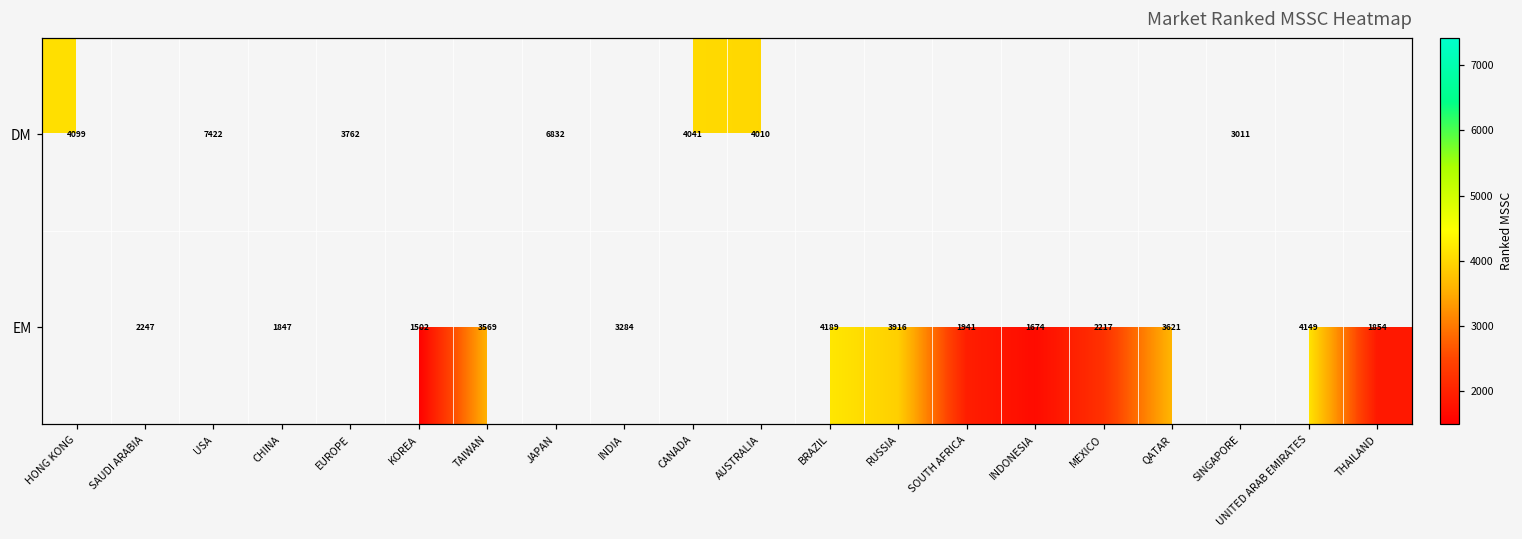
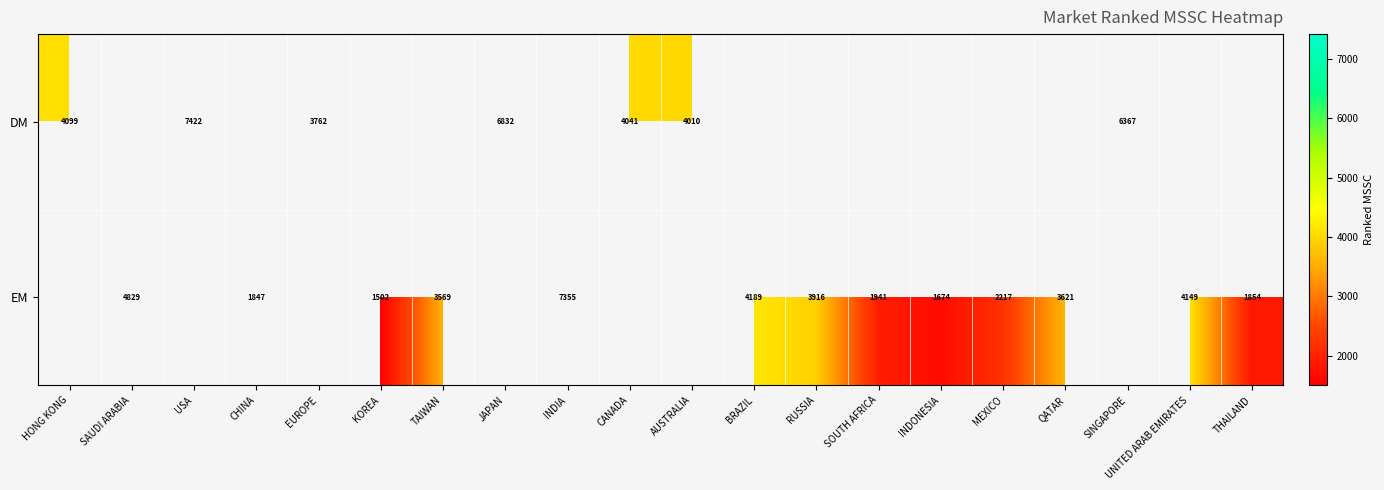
DM, SINGAPORE: 3011 -> 6367
EM, SAUDI ARABIA: 2247 -> 4829
EM, INDIA: 3284 -> 7355
